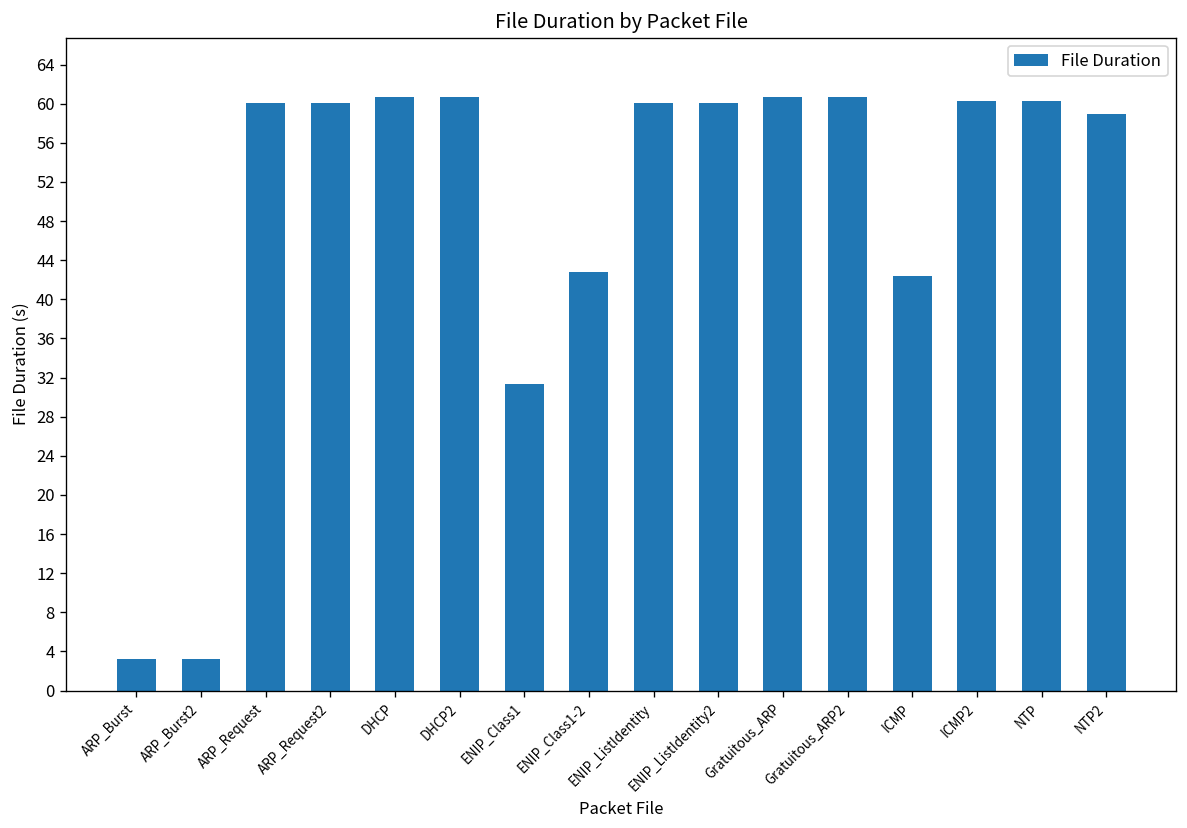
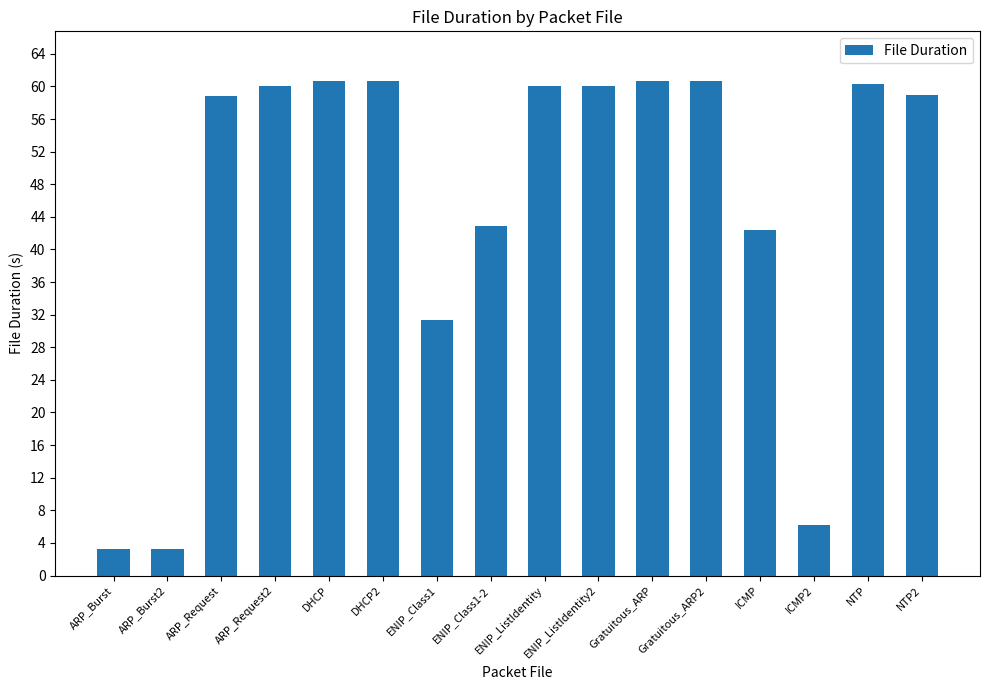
ARP_Request: 60 -> 59
ICMP2: 60 -> 6
